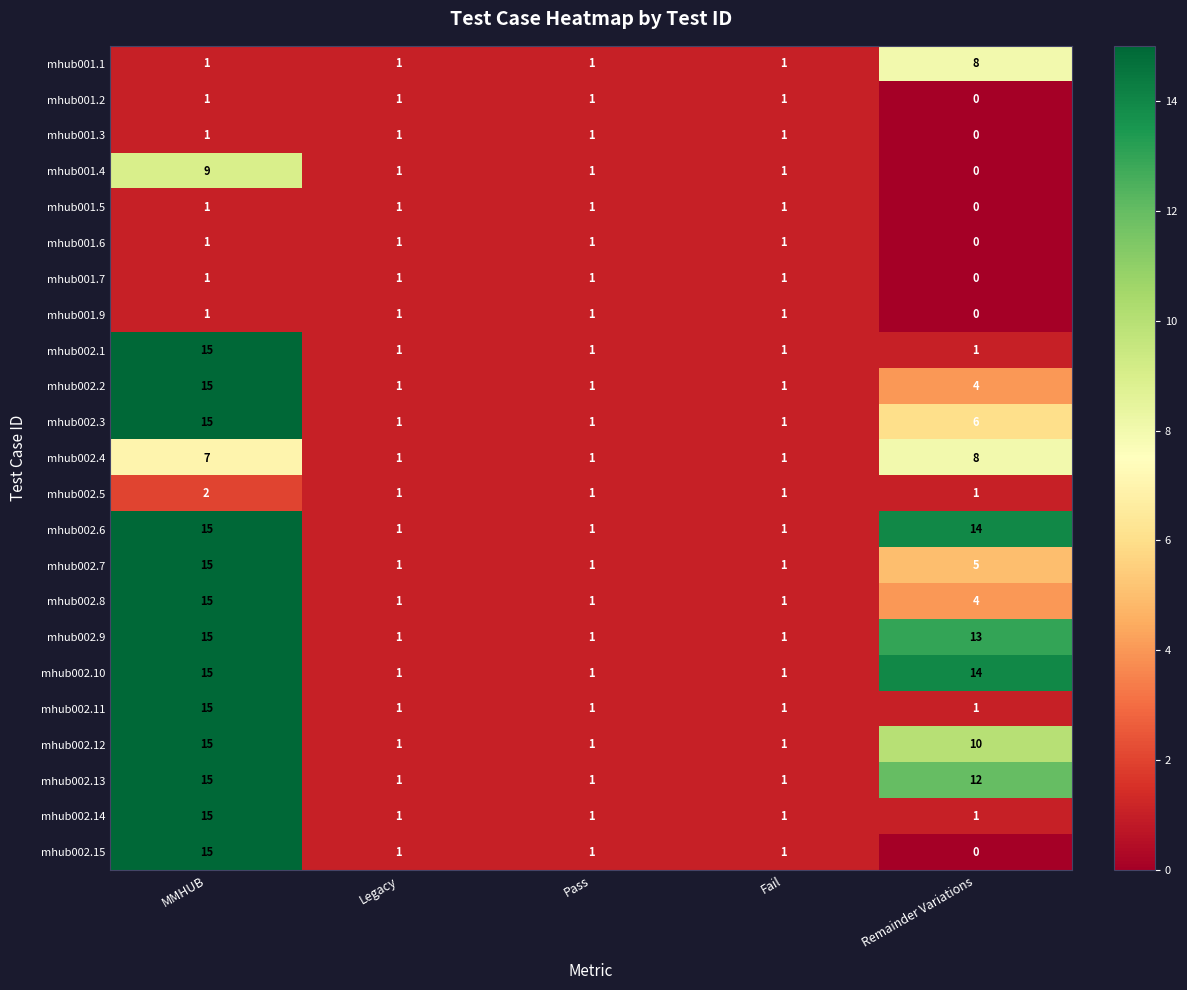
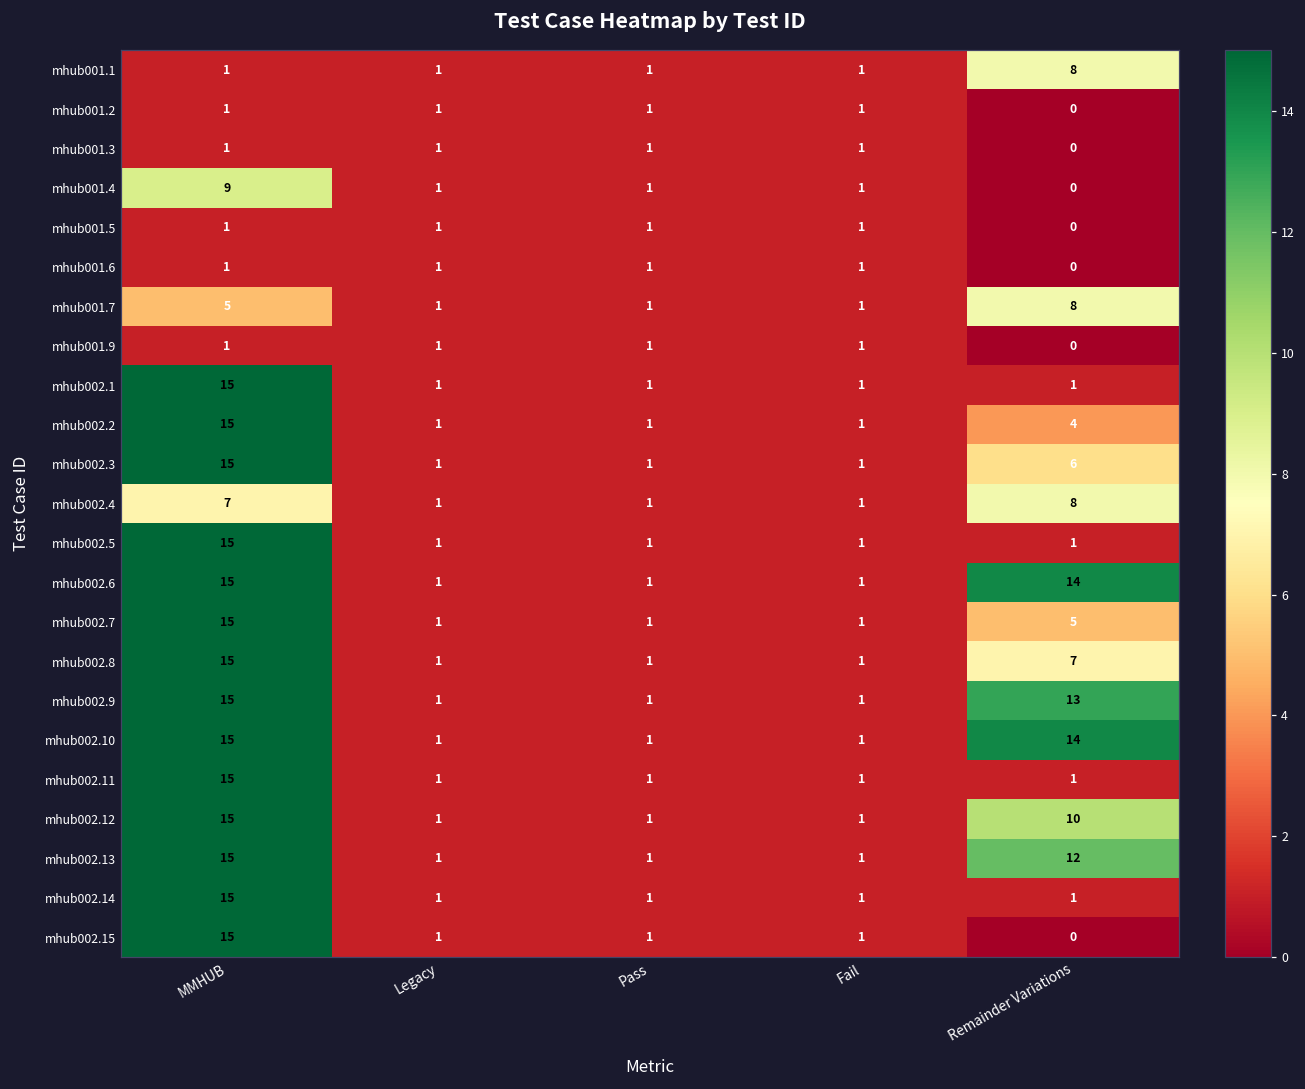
mhub001.7, MMHUB: 1 -> 5
mhub001.7, Remainder Variations: 0 -> 8
mhub002.5, MMHUB: 2 -> 15
mhub002.8, Remainder Variations: 4 -> 7
